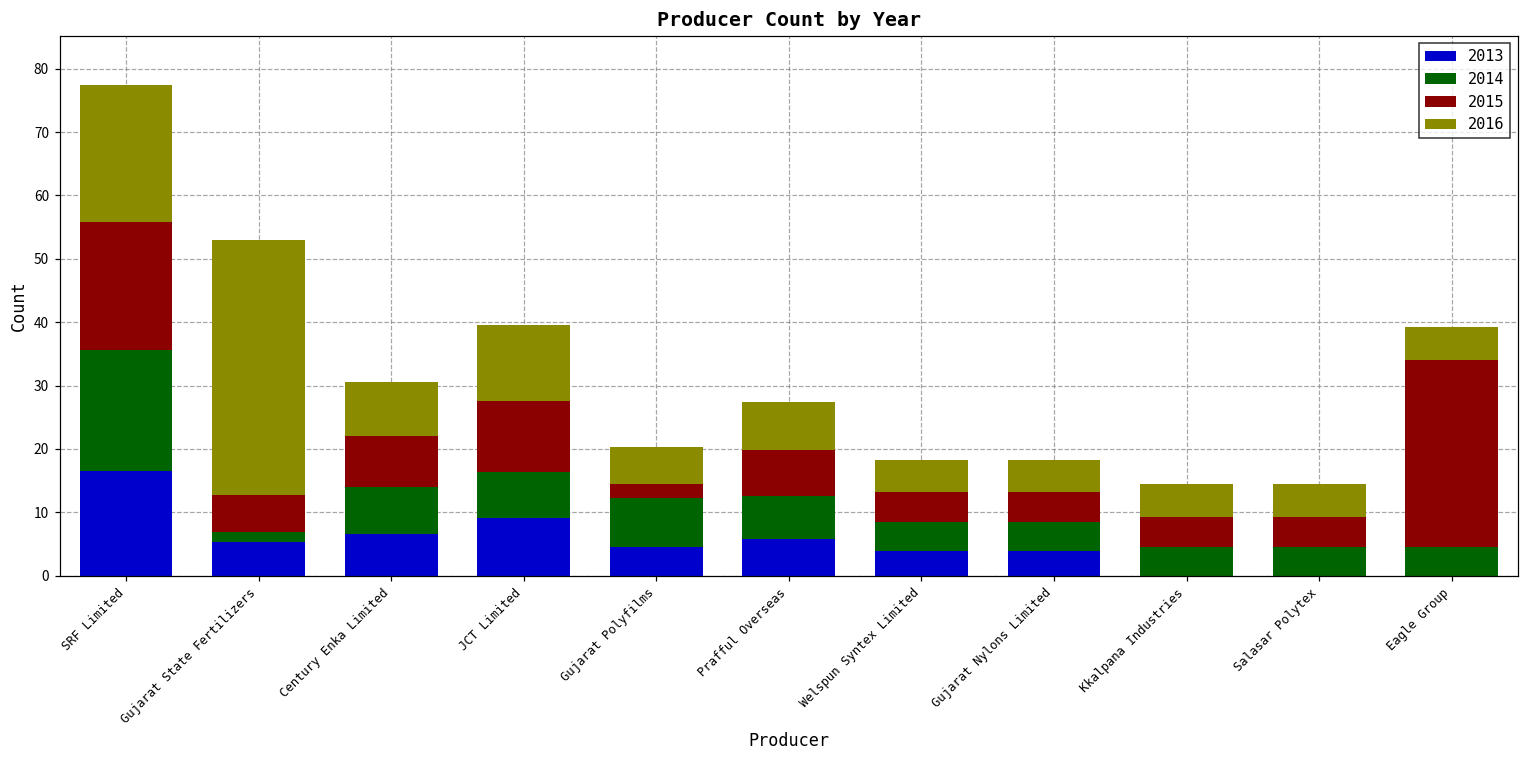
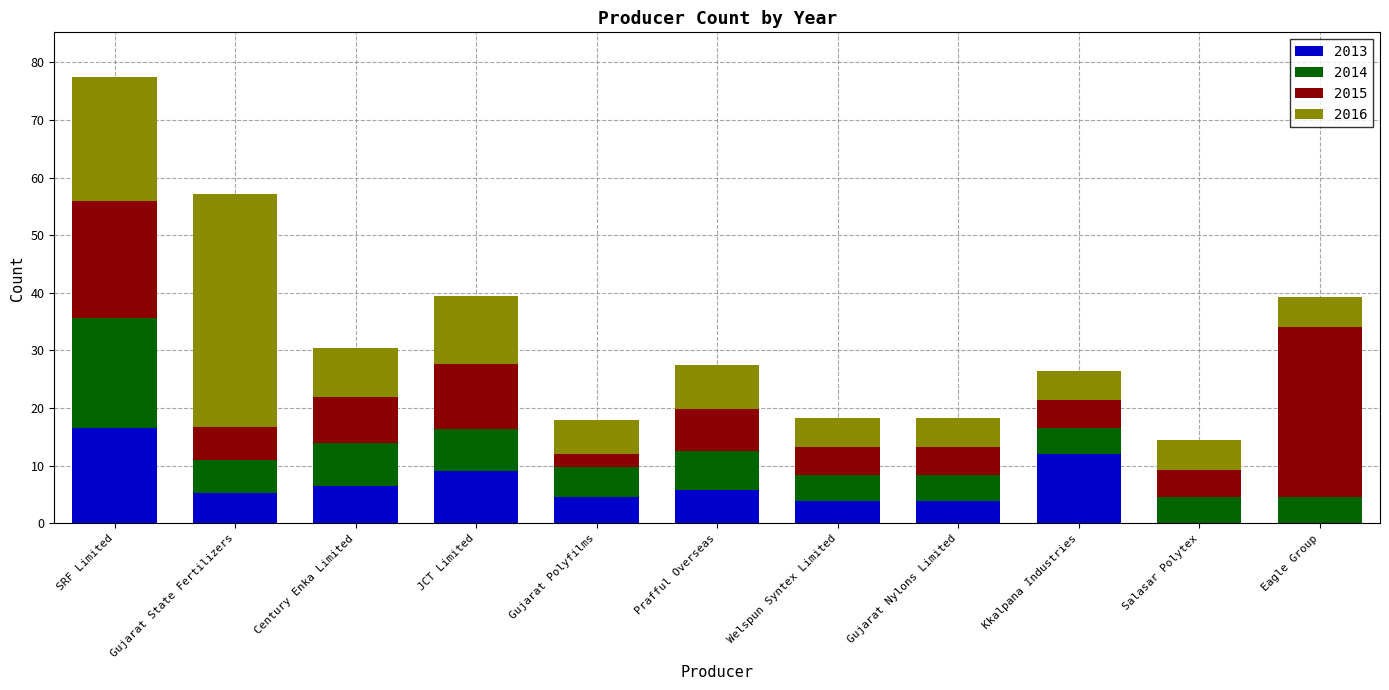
2014, Gujarat State Fertilizers: 2 -> 6
2014, Gujarat Polyfilms: 8 -> 5
2013, Kkalpana Industries: 0 -> 12
